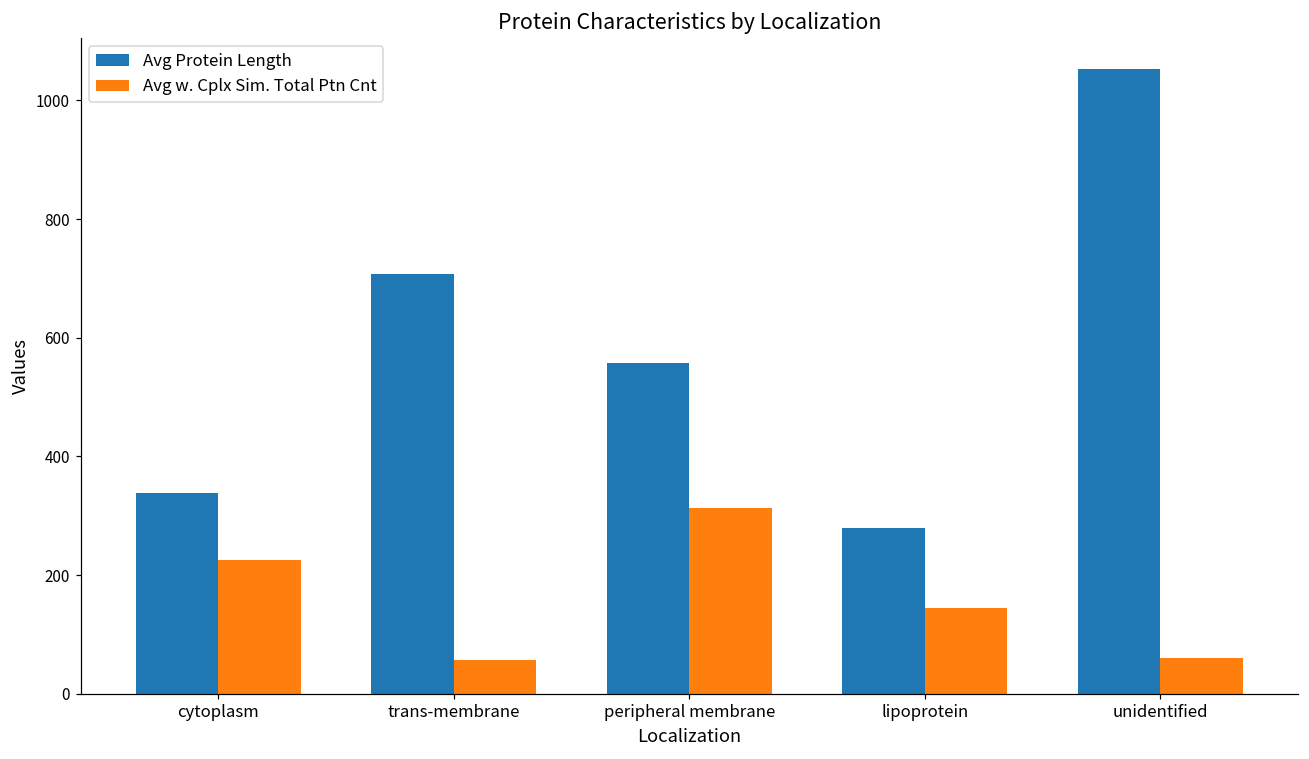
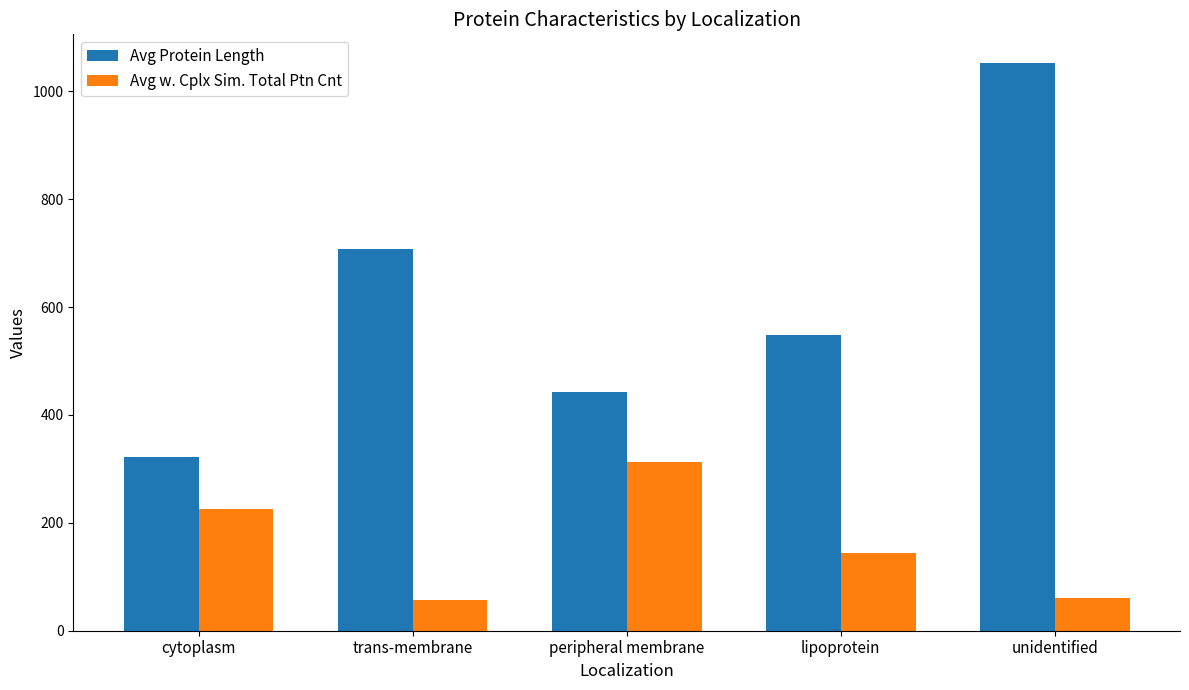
Avg Protein Length, cytoplasm: 340 -> 320
Avg Protein Length, peripheral membrane: 560 -> 440
Avg Protein Length, lipoprotein: 280 -> 550
